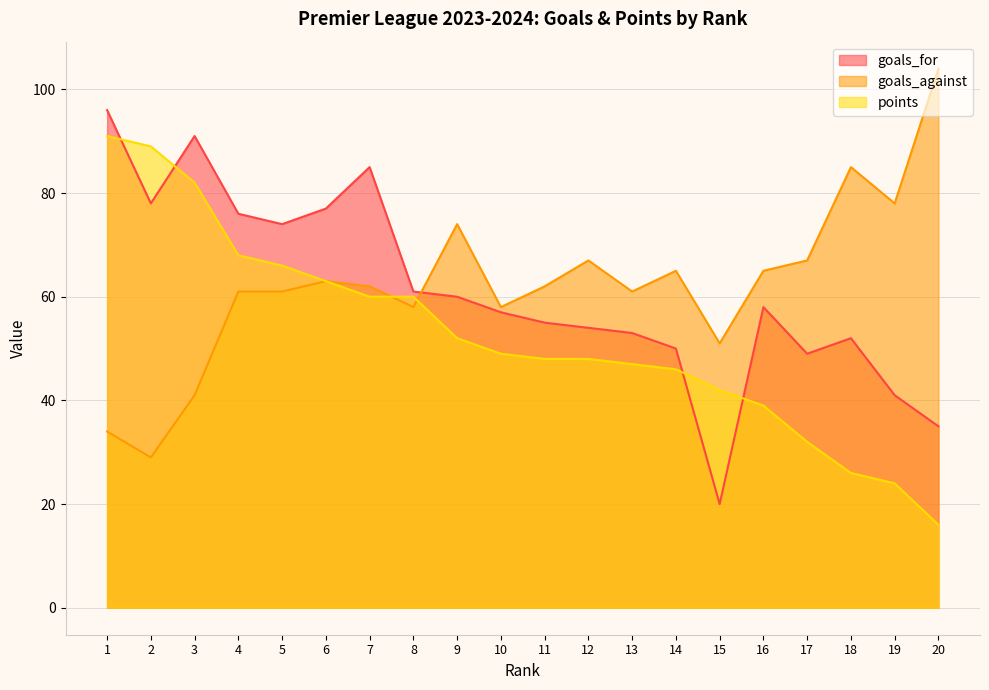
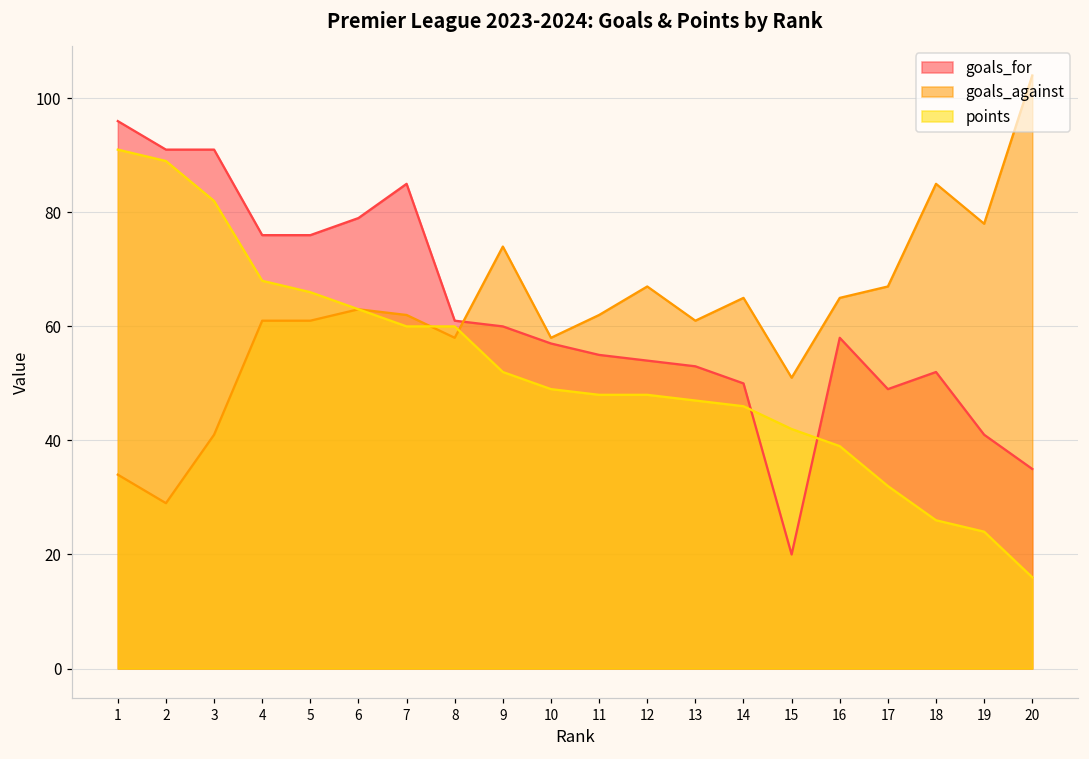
goals_for, 2: 78 -> 91
goals_for, 5: 74 -> 76
goals_for, 6: 77 -> 79
